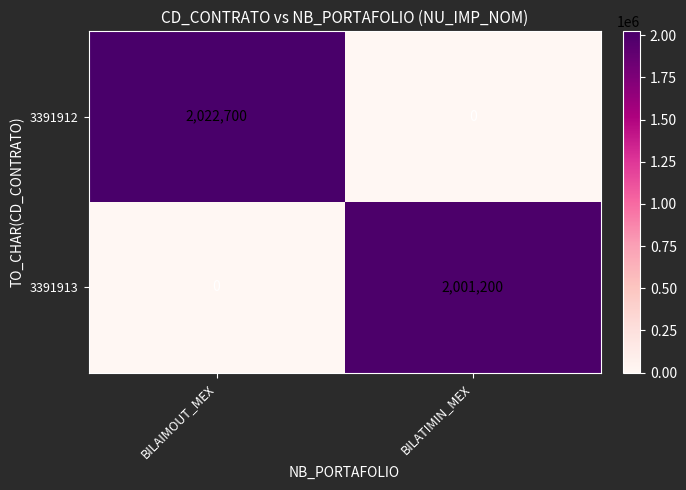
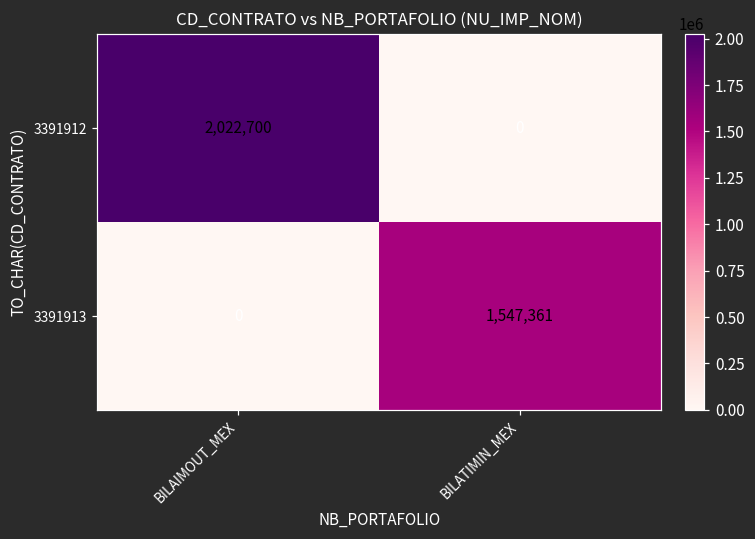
3391913, BILATIMIN_MEX: 2,001,200 -> 1,547,361
